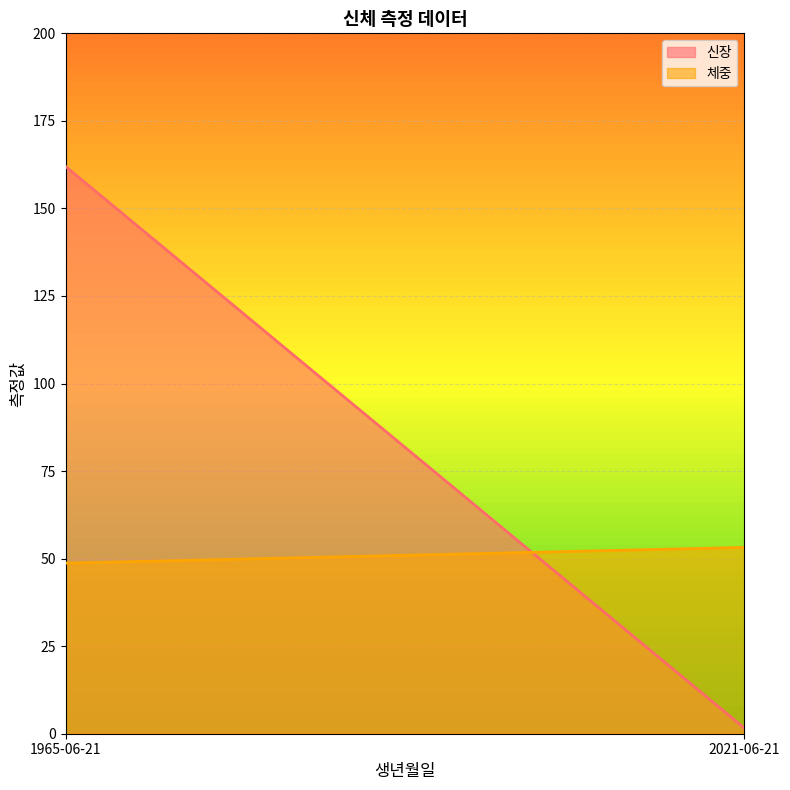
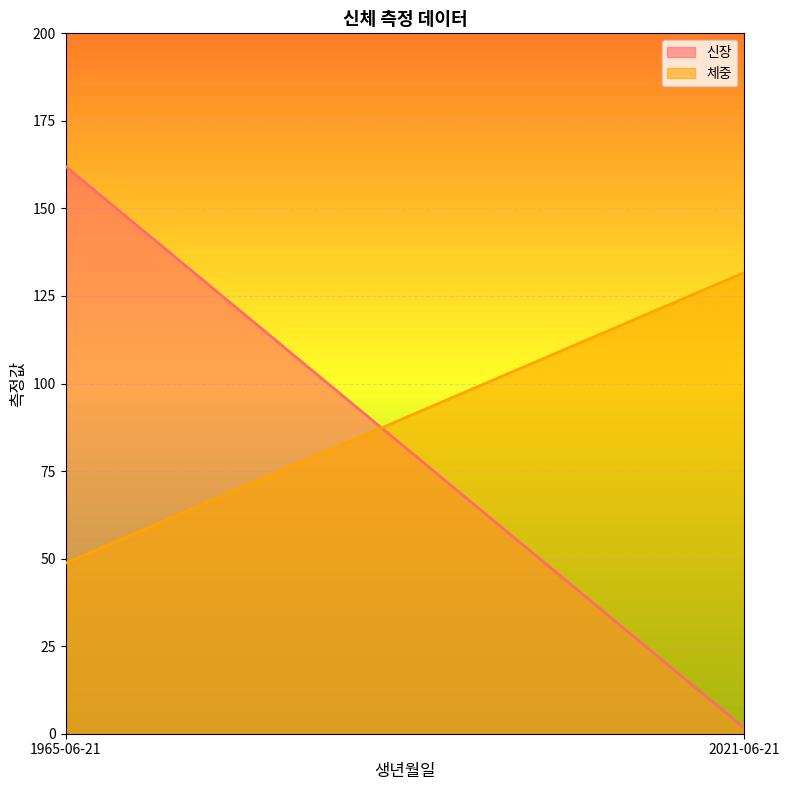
체중, 2021-06-21: 53 -> 132
